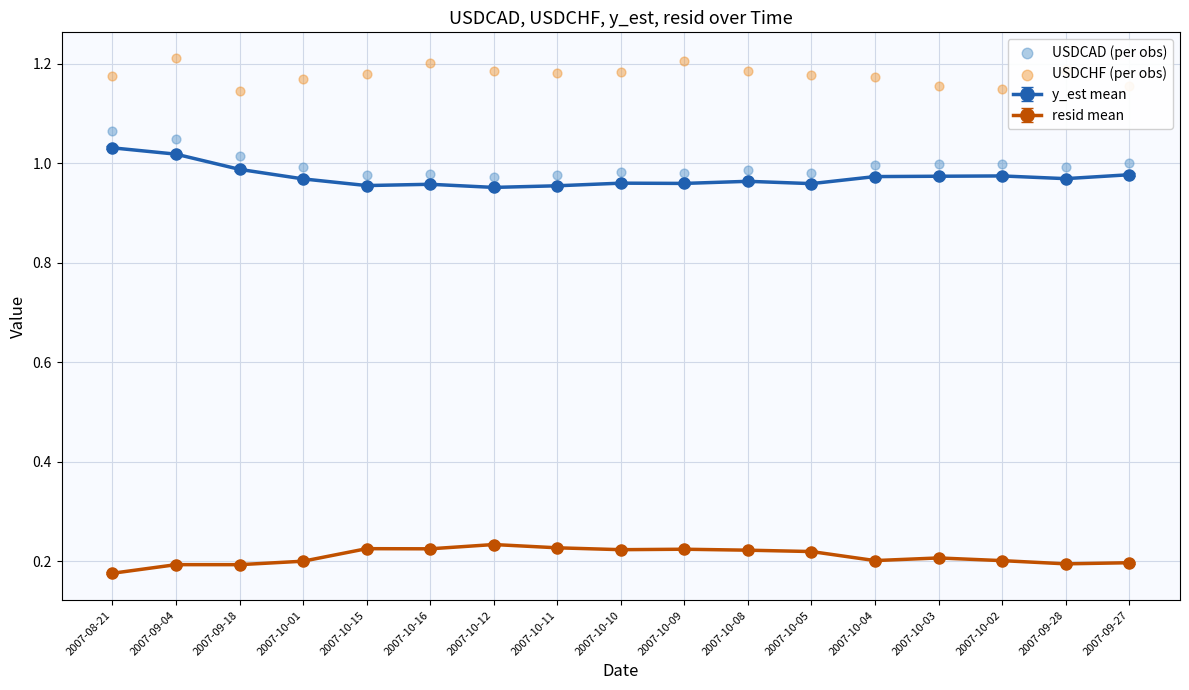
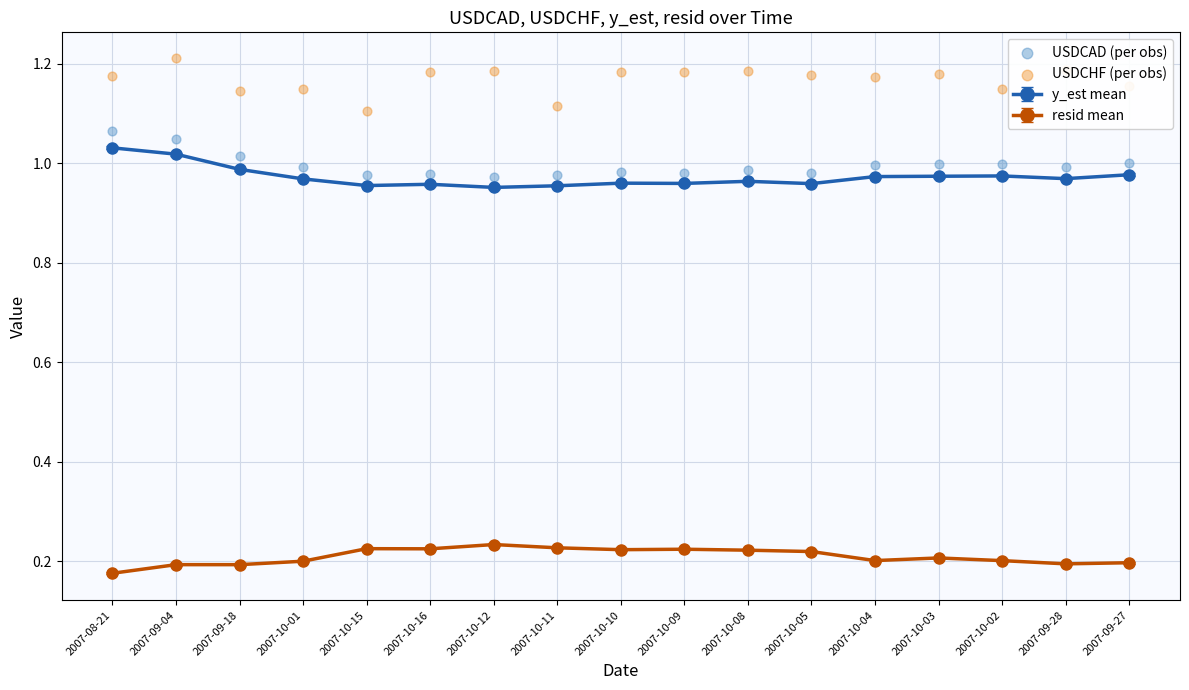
USDCHF (per obs), 2007-10-01: 1.17 -> 1.15
USDCHF (per obs), 2007-10-15: 1.18 -> 1.11
USDCHF (per obs), 2007-10-16: 1.20 -> 1.18
USDCHF (per obs), 2007-10-11: 1.18 -> 1.11
USDCHF (per obs), 2007-10-09: 1.21 -> 1.18
USDCHF (per obs), 2007-10-03: 1.16 -> 1.18
